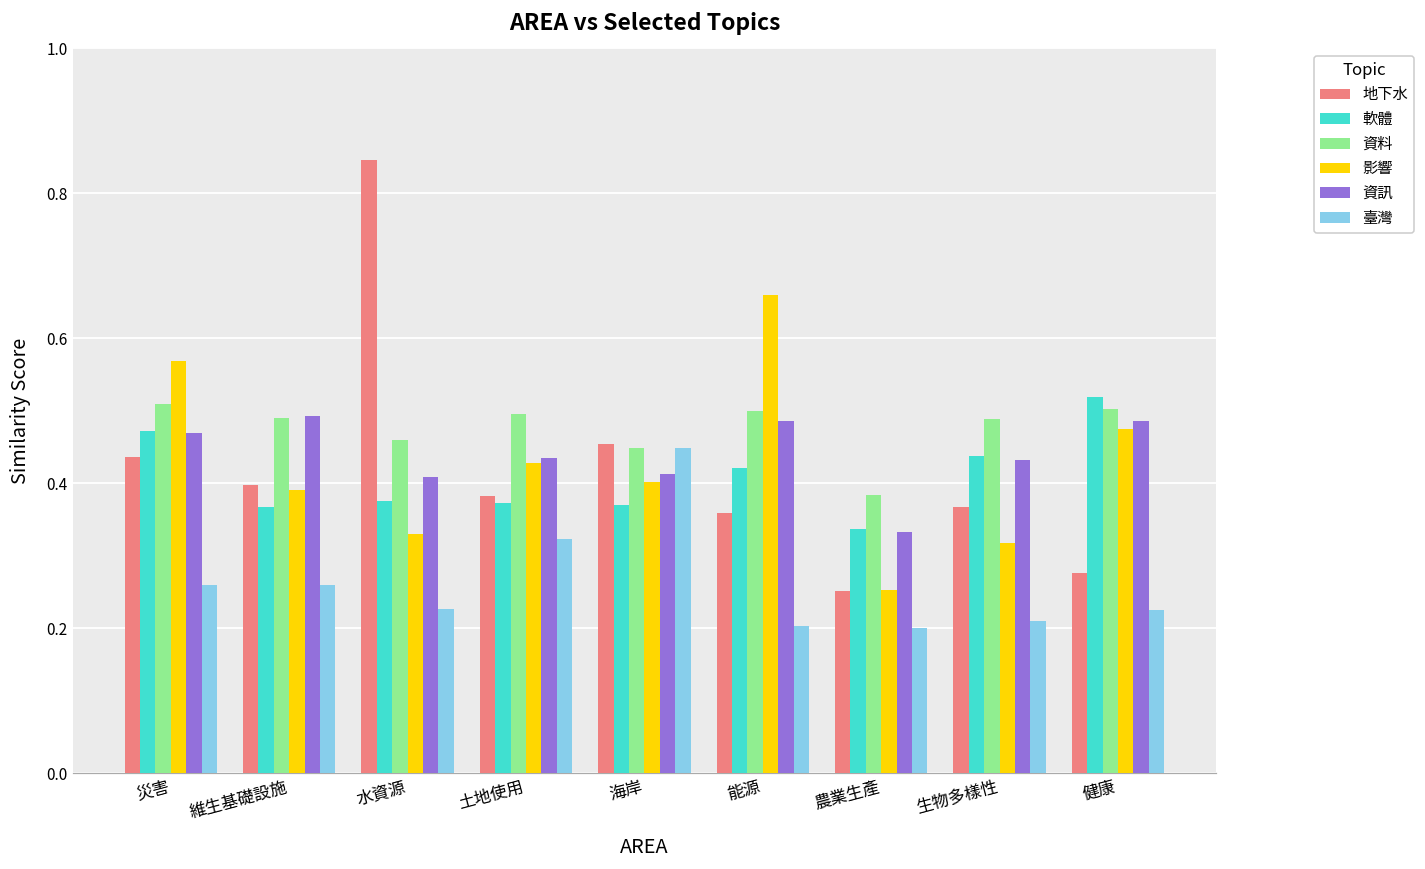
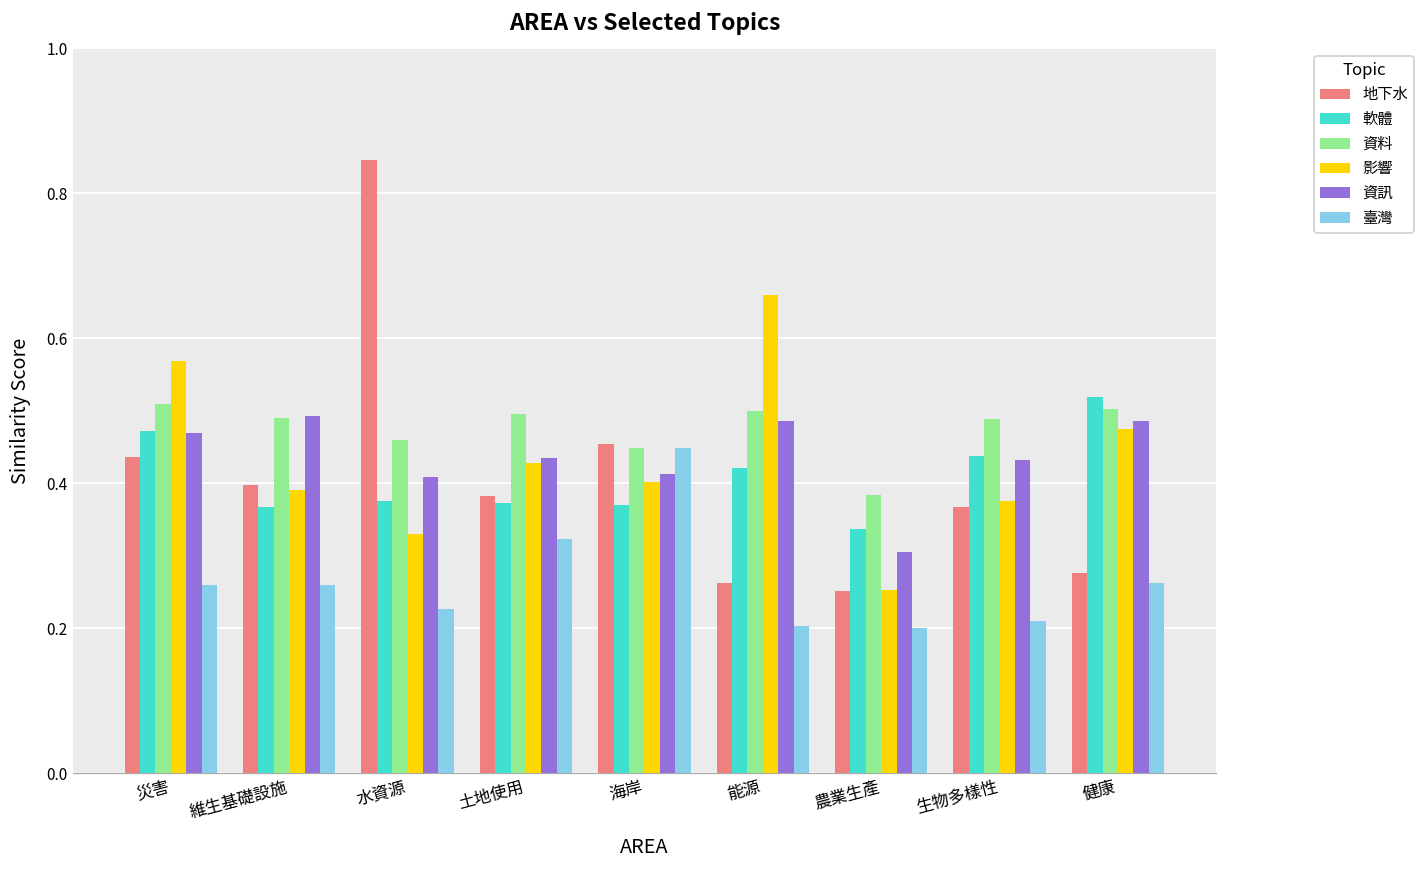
地下水, 能源: 0.36 -> 0.26
資訊, 農業生產: 0.33 -> 0.30
影響, 生物多樣性: 0.32 -> 0.38
臺灣, 健康: 0.22 -> 0.26
